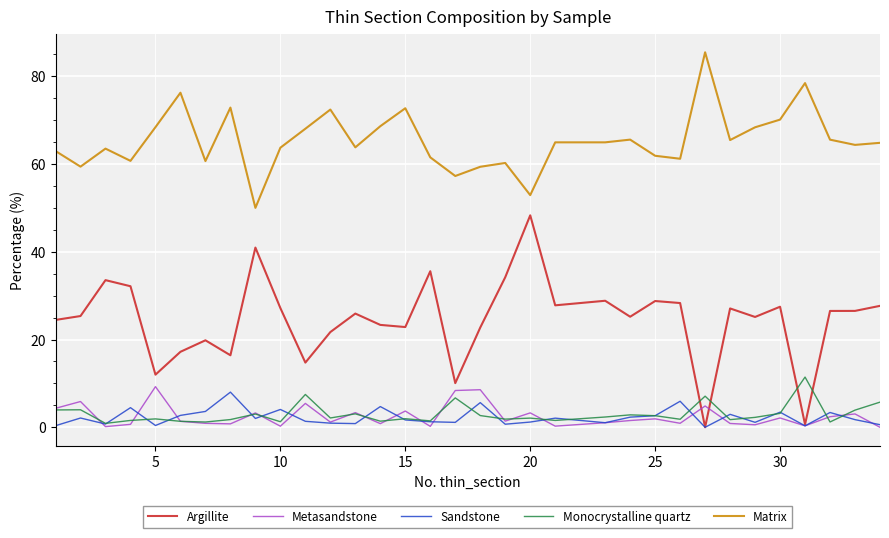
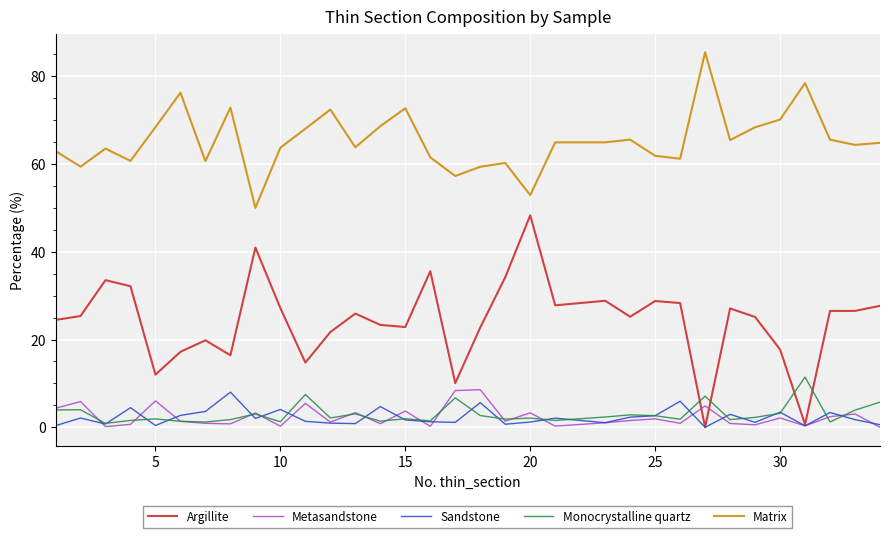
Metasandstone, 5: 9 -> 6
Argillite, 30: 27 -> 18
